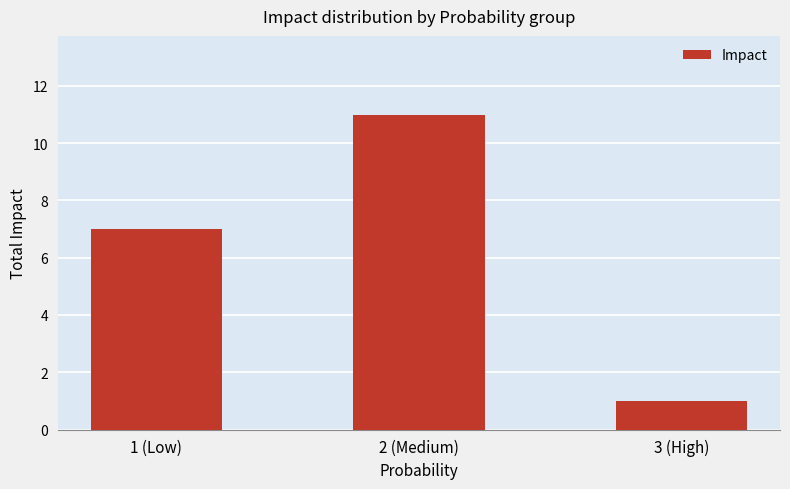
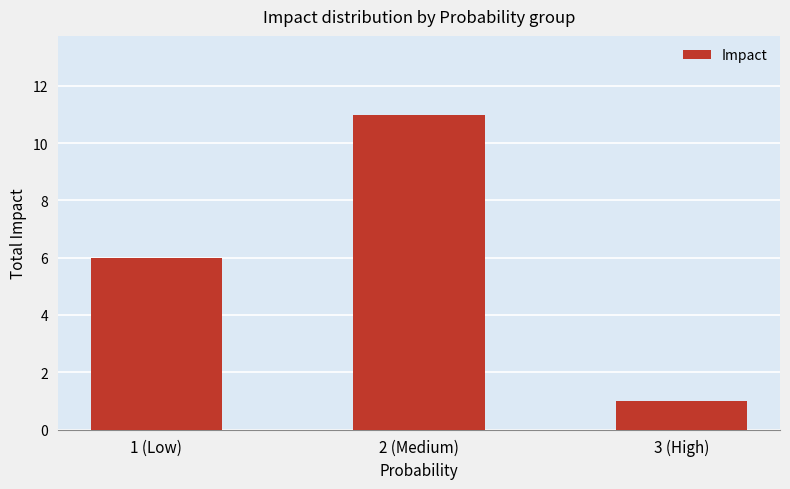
1 (Low): 7 -> 6
